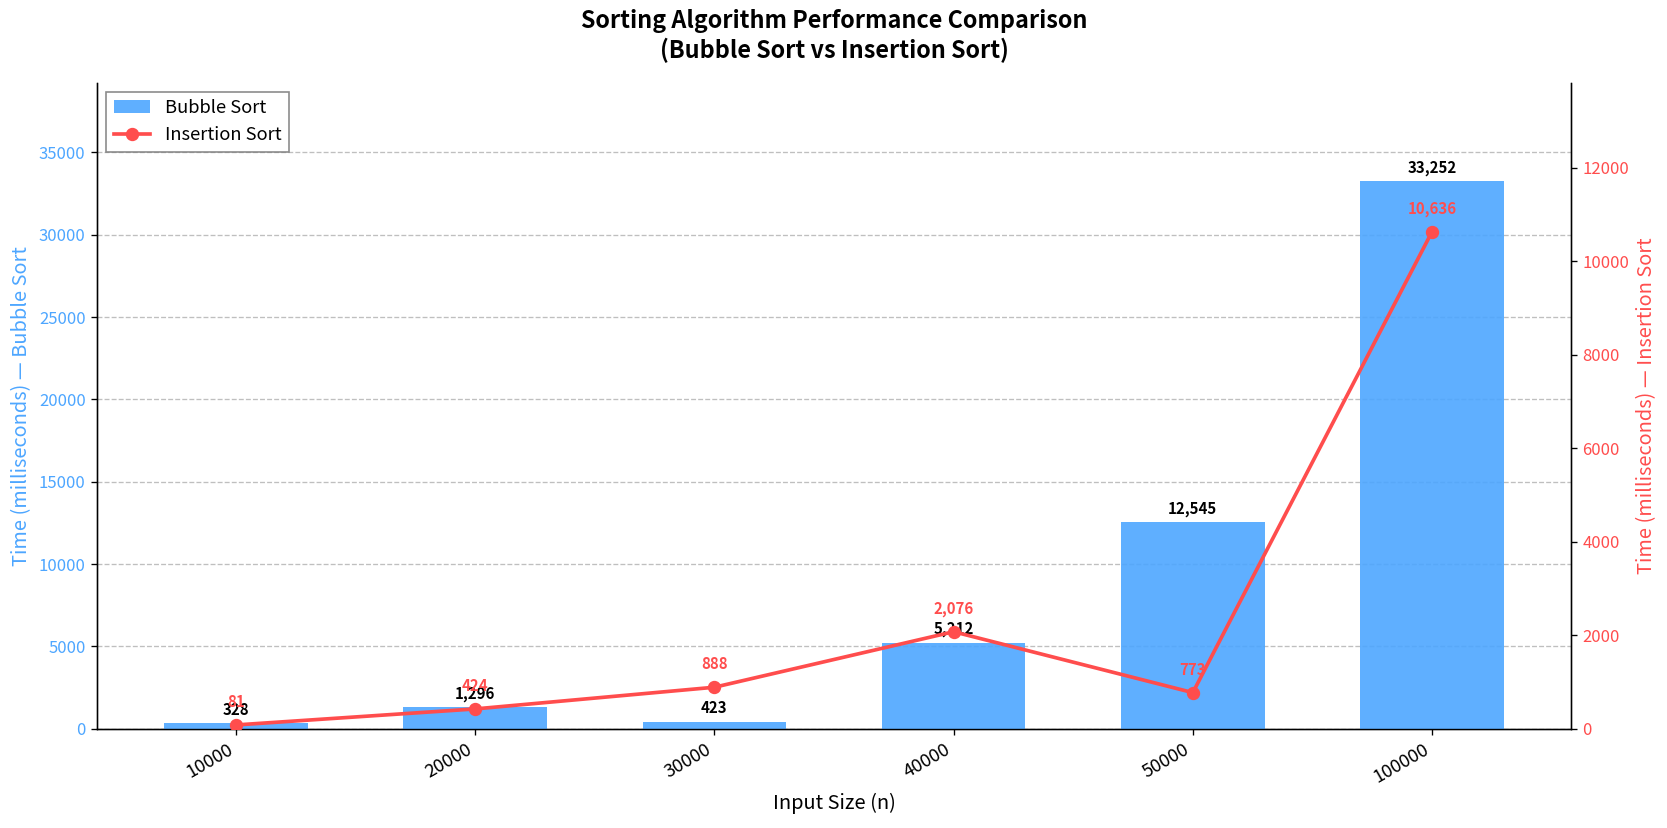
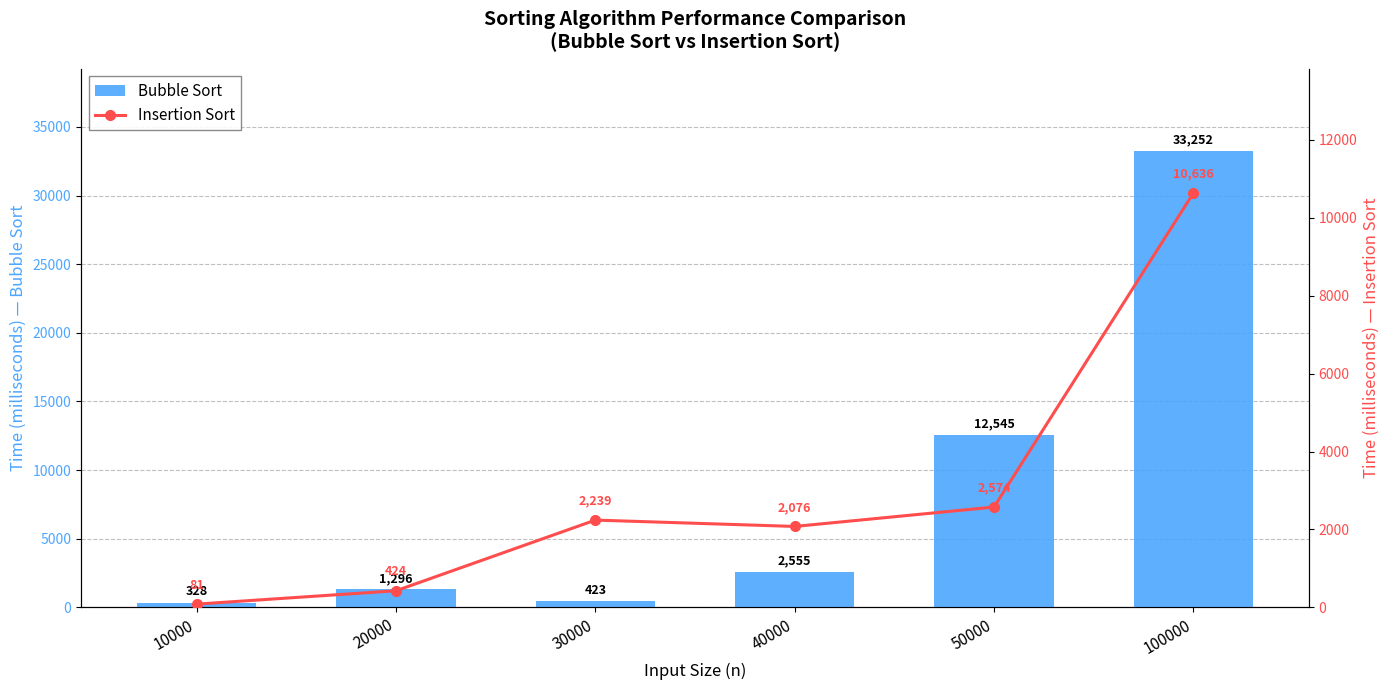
Bubble Sort, 40000: 5,212 -> 2,555
Insertion Sort, 30000: 888 -> 2,239
Insertion Sort, 50000: 773 -> 2,574
